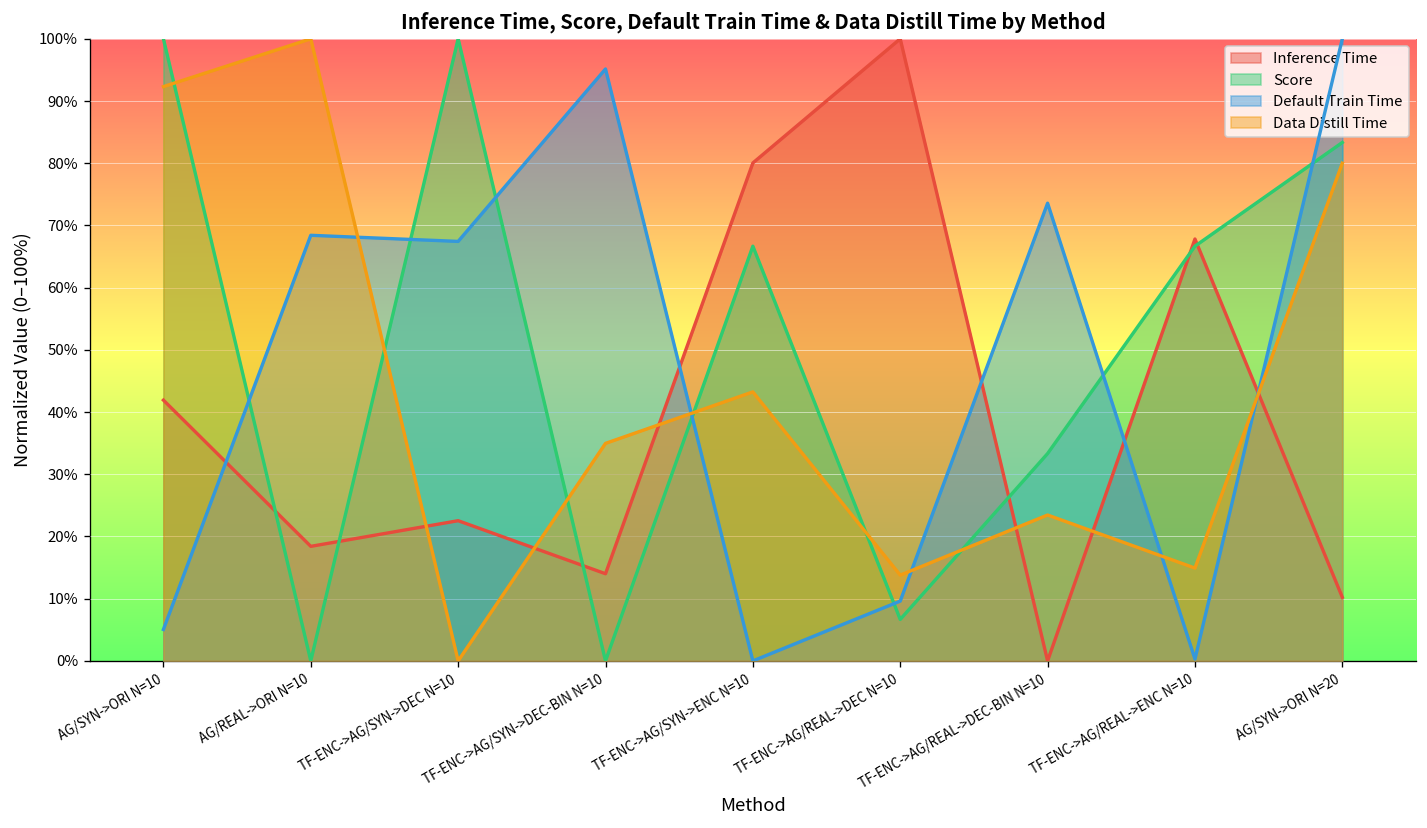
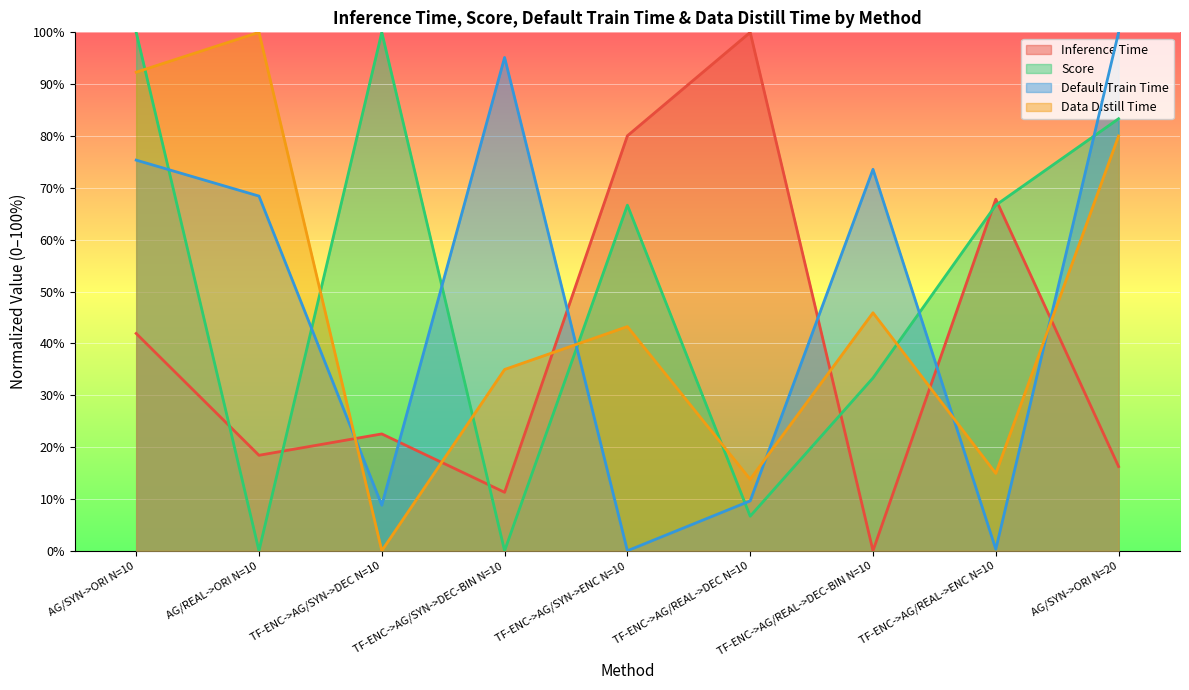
Default Train Time, AG/SYN->ORI N=10: 5% -> 75%
Default Train Time, TF-ENC->AG/SYN->DEC N=10: 67% -> 9%
Inference Time, TF-ENC->AG/SYN->DEC-BIN N=10: 14% -> 11%
Data Distill Time, TF-ENC->AG/REAL->DEC-BIN N=10: 23% -> 46%
Inference Time, AG/SYN->ORI N=20: 10% -> 16%
